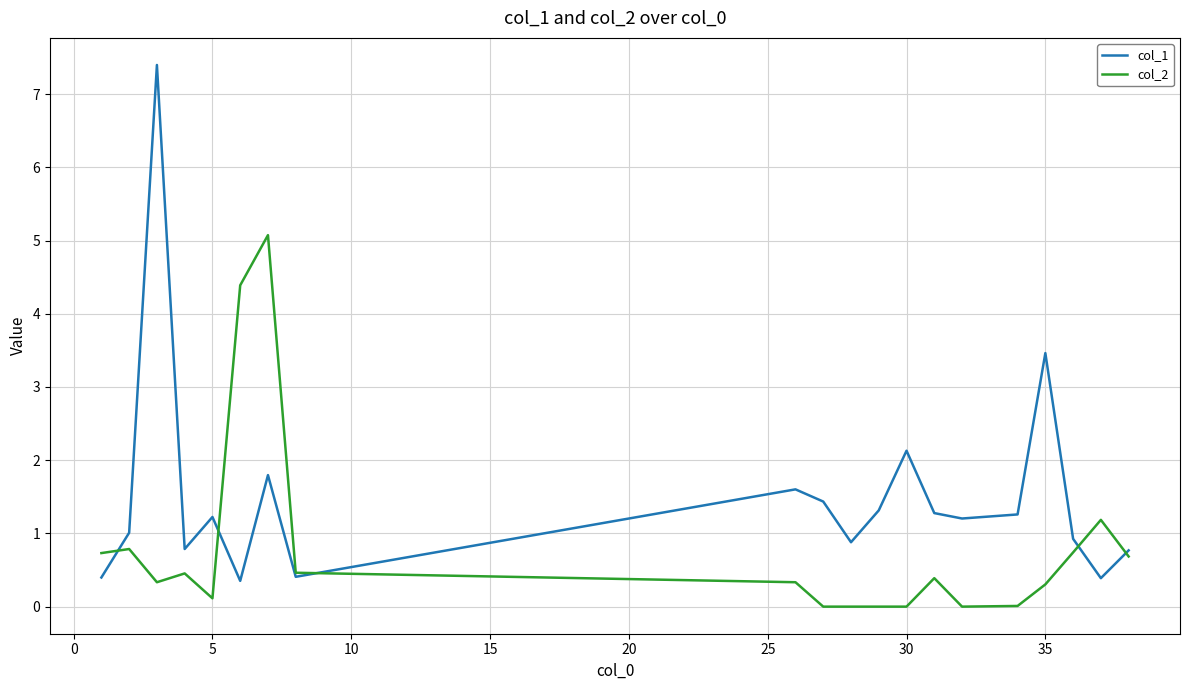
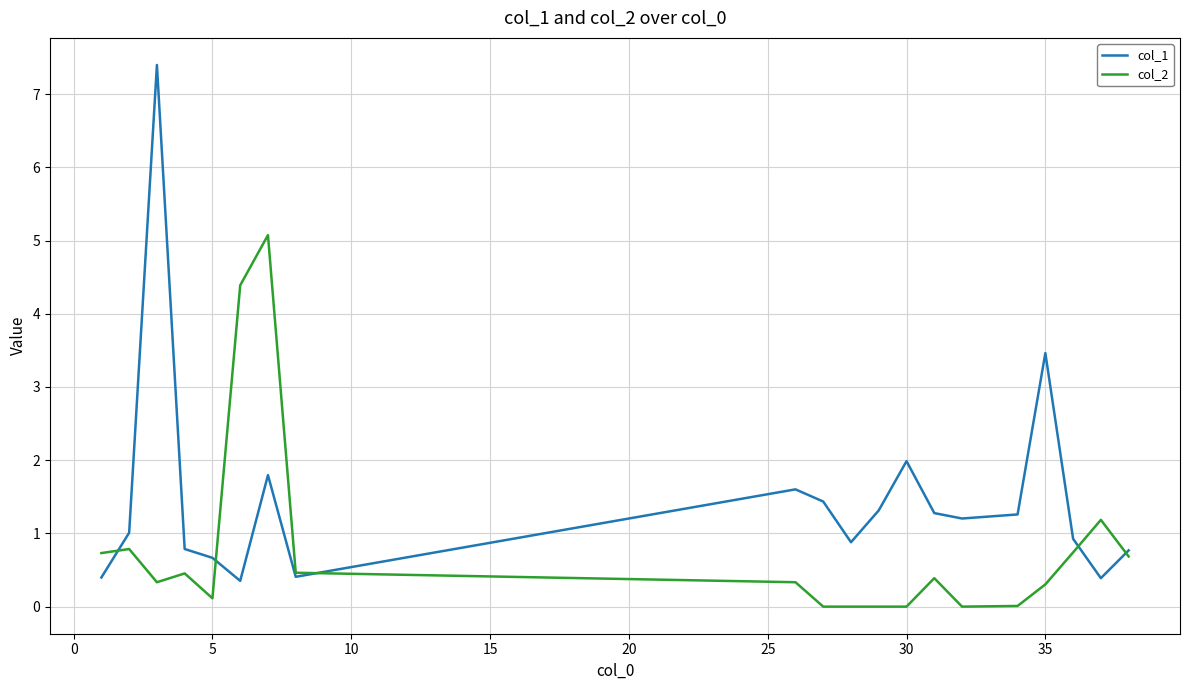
col_1, 5: 1.2 -> 0.7
col_1, 30: 2.1 -> 2.0
